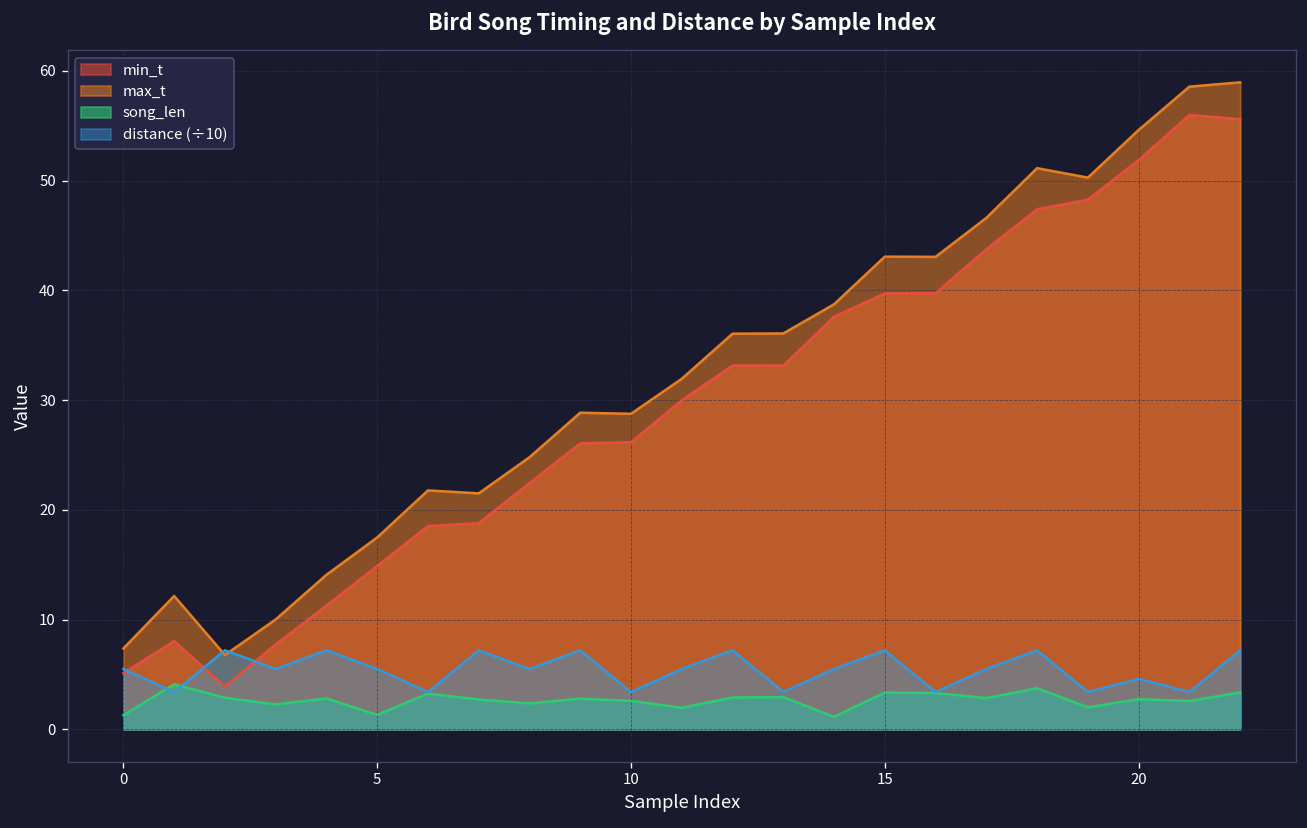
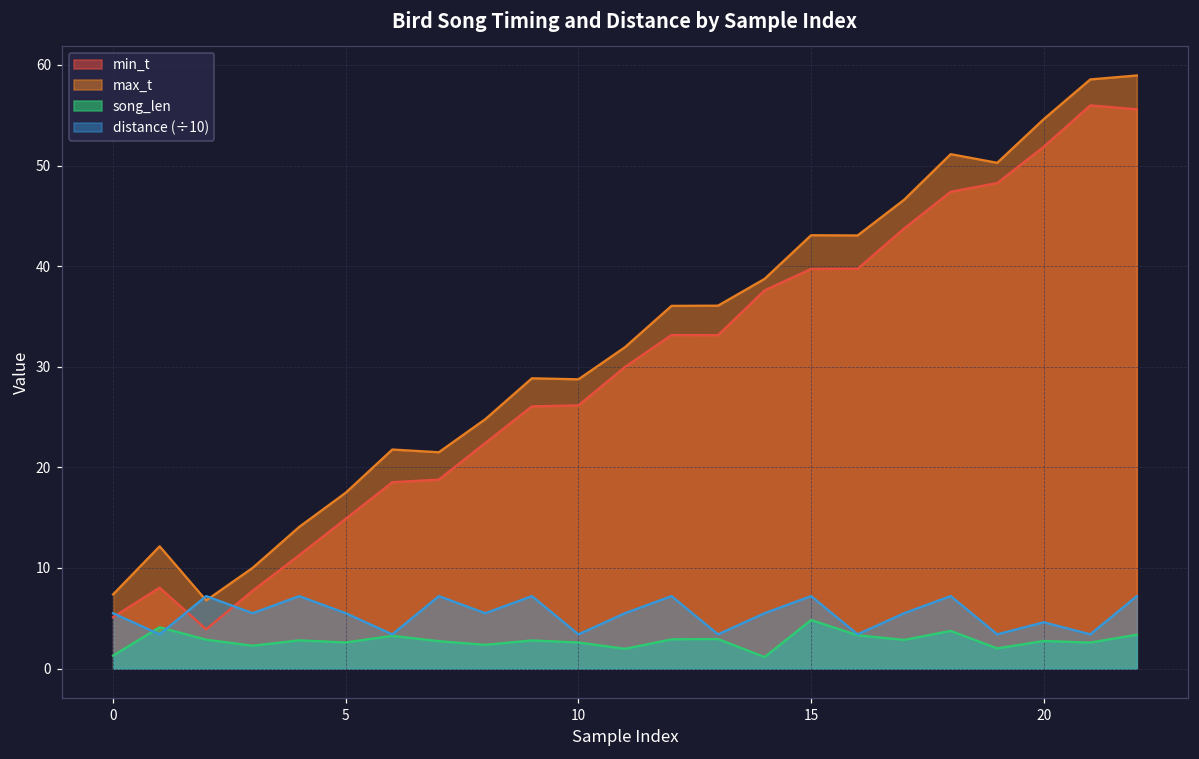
song_len, 5: 1 -> 3
song_len, 15: 3 -> 5
